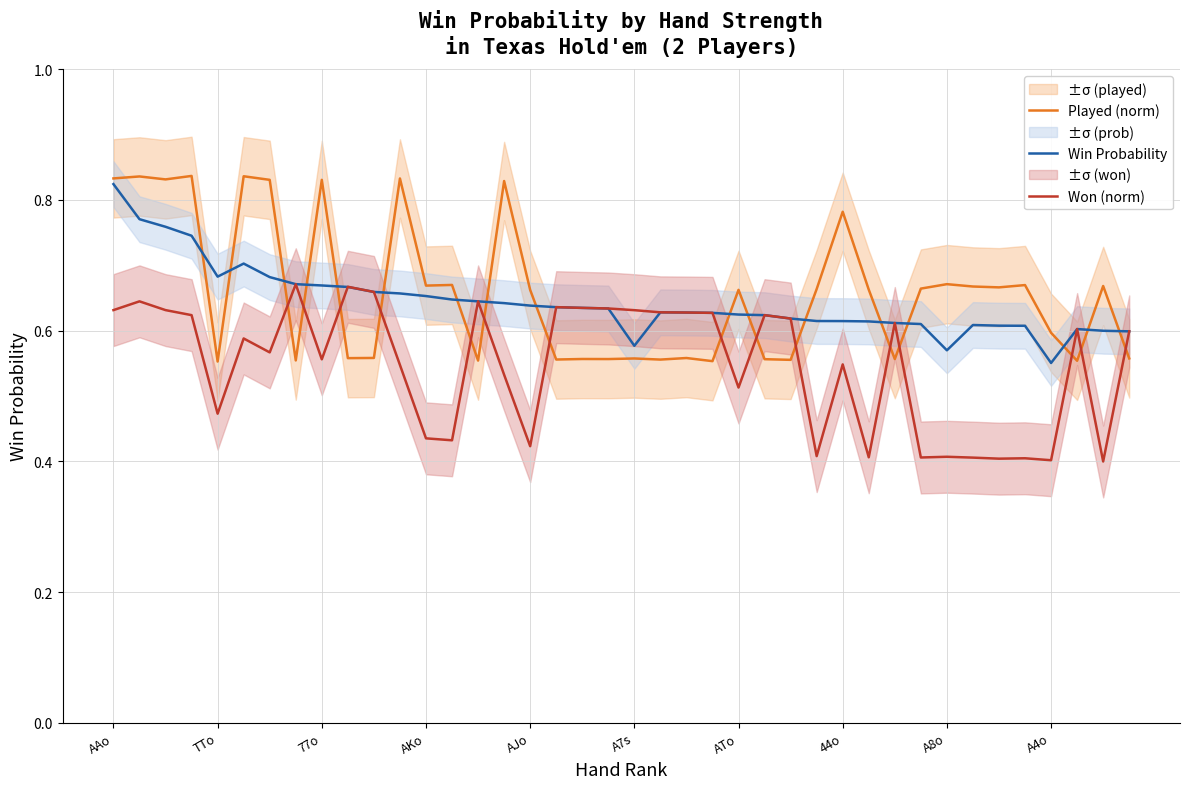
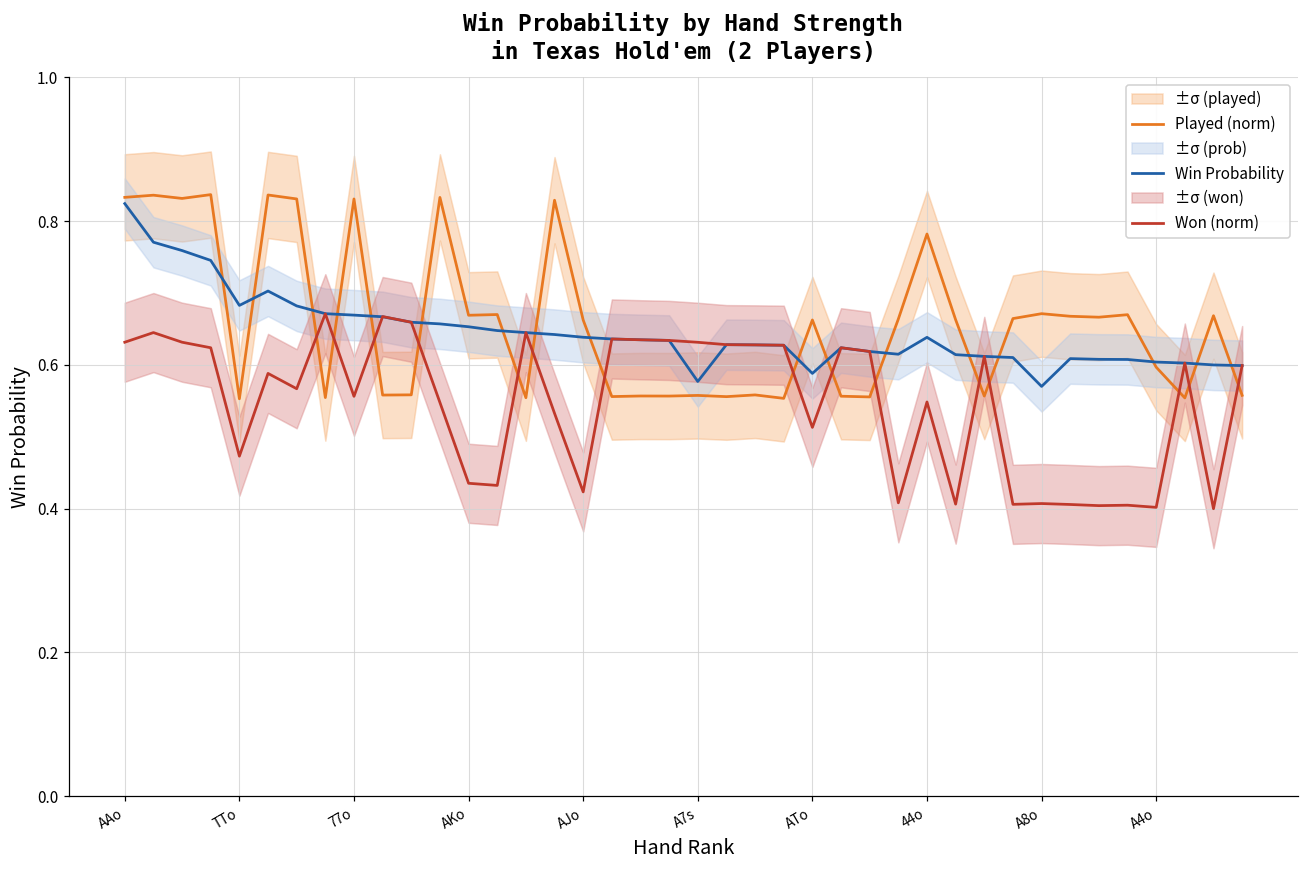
Win Probability, ATo: 0.62 -> 0.59
Win Probability, 44o: 0.61 -> 0.64
Win Probability, A4o: 0.55 -> 0.60
